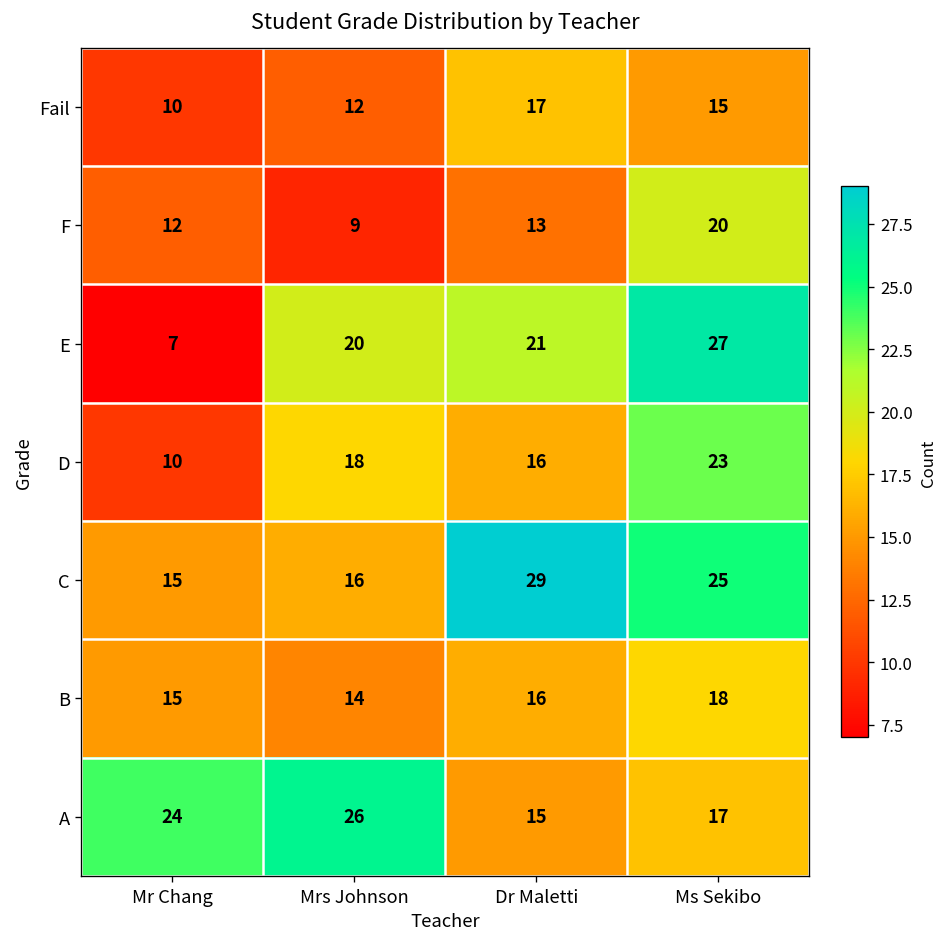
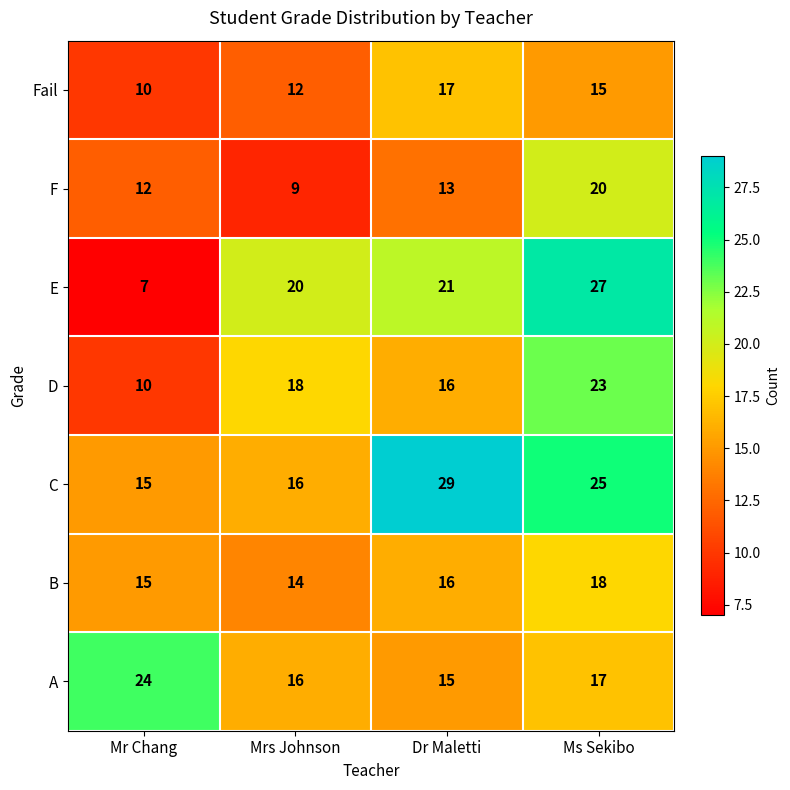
A, Mrs Johnson: 26 -> 16
